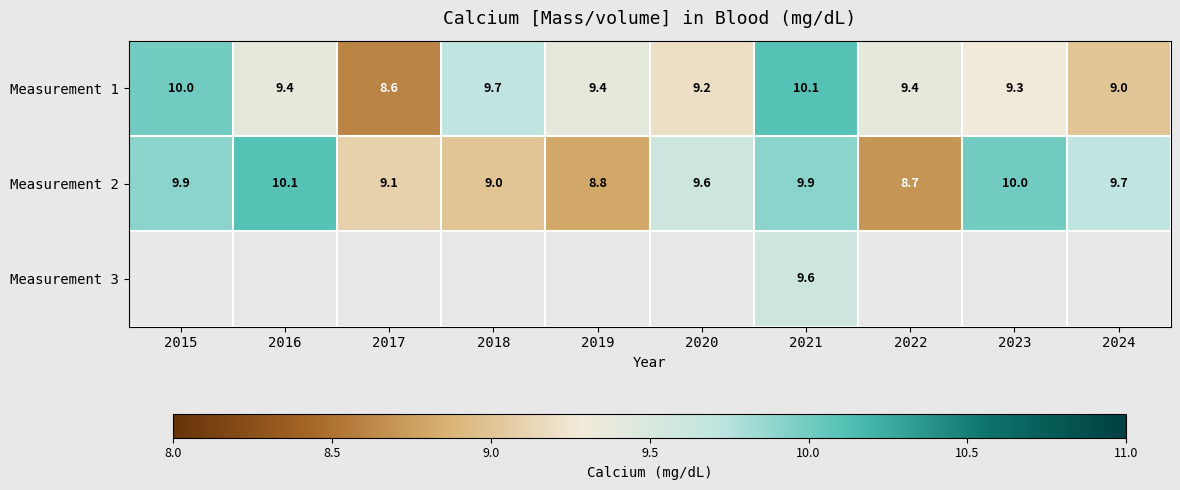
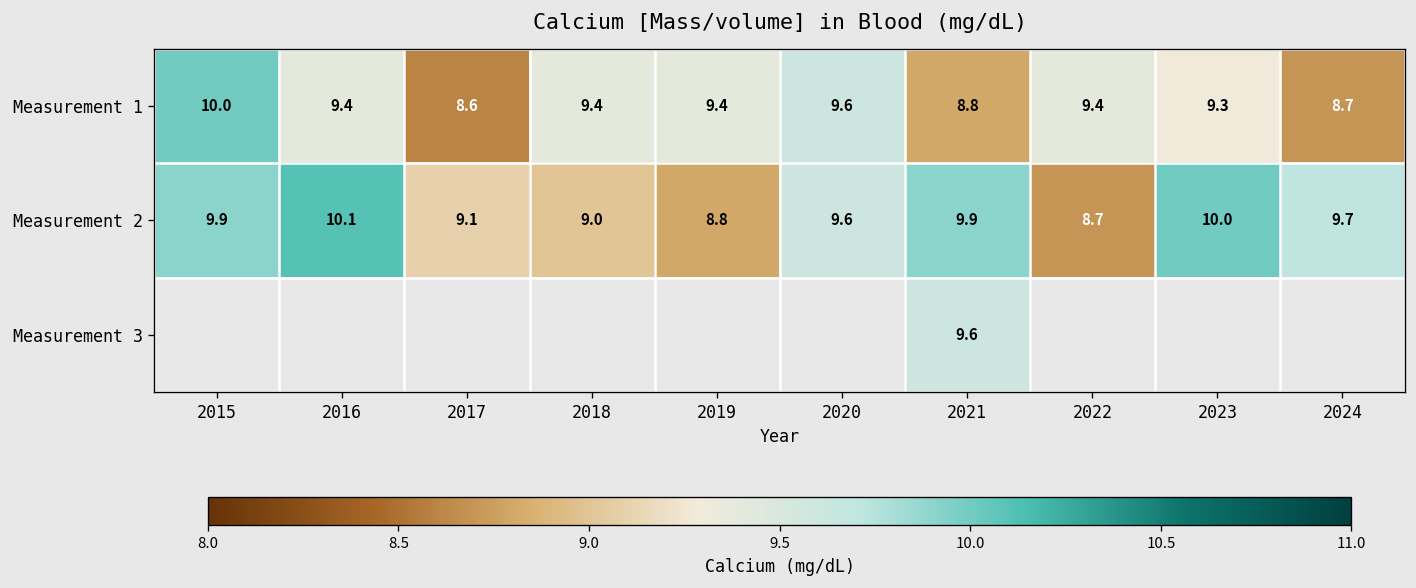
Measurement 1, 2018: 9.7 -> 9.4
Measurement 1, 2020: 9.2 -> 9.6
Measurement 1, 2021: 10.1 -> 8.8
Measurement 1, 2024: 9.0 -> 8.7
